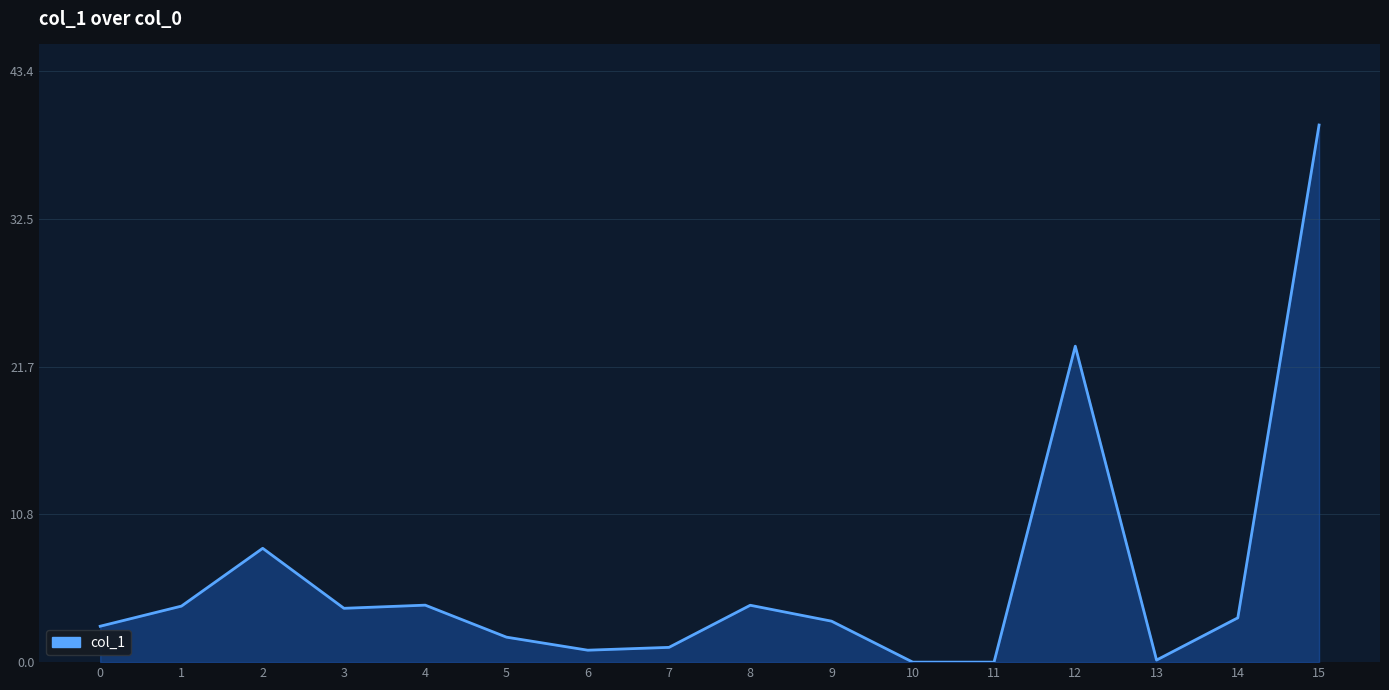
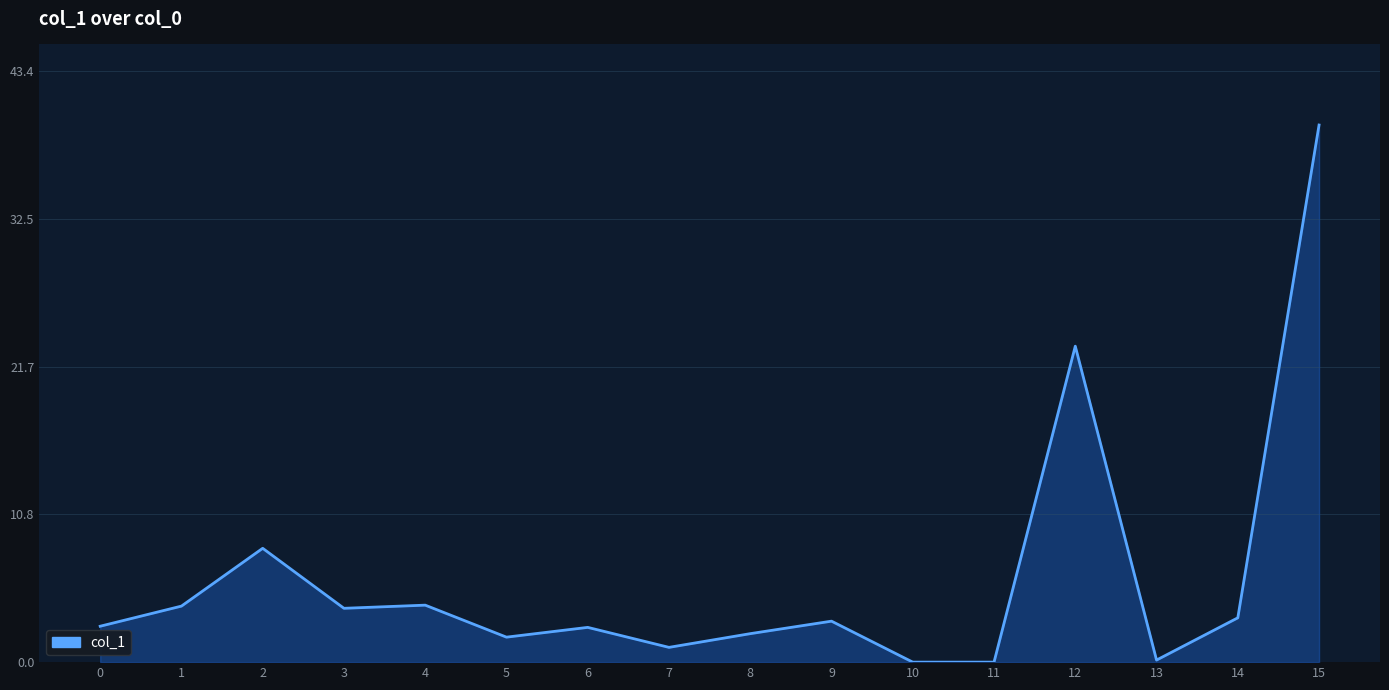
6: 0.9 -> 2.6
8: 4.2 -> 2.1
